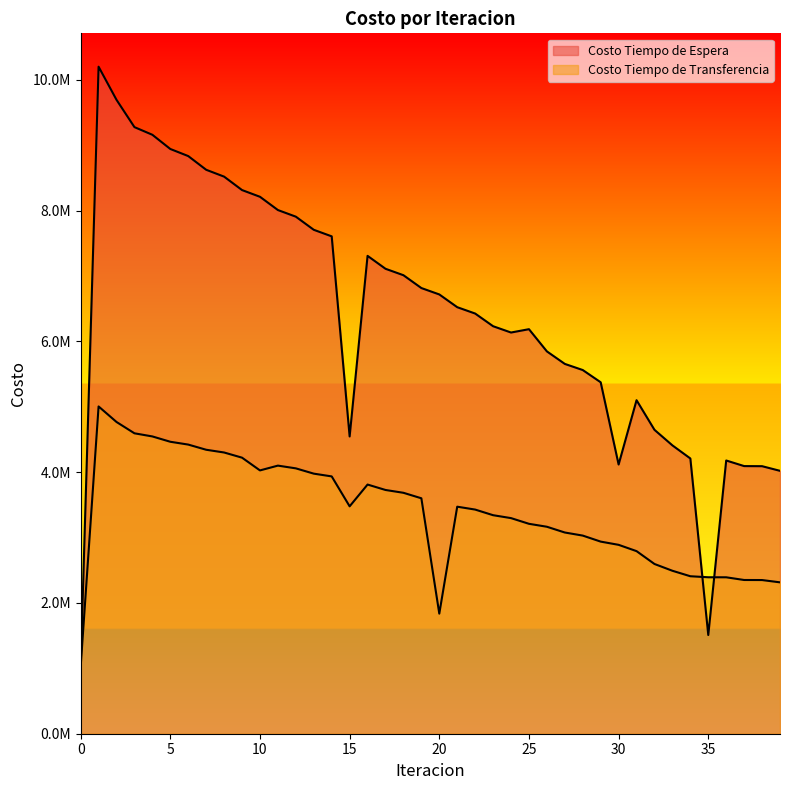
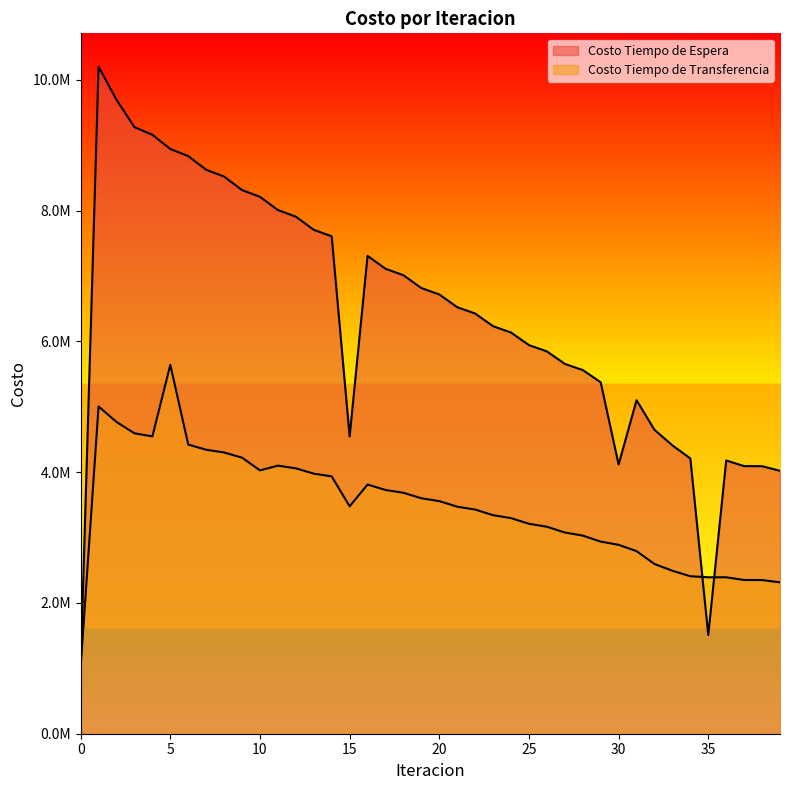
Costo Tiempo de Transferencia, 5: 4500000 -> 5600000
Costo Tiempo de Transferencia, 20: 1800000 -> 3600000
Costo Tiempo de Espera, 25: 6200000 -> 5900000
